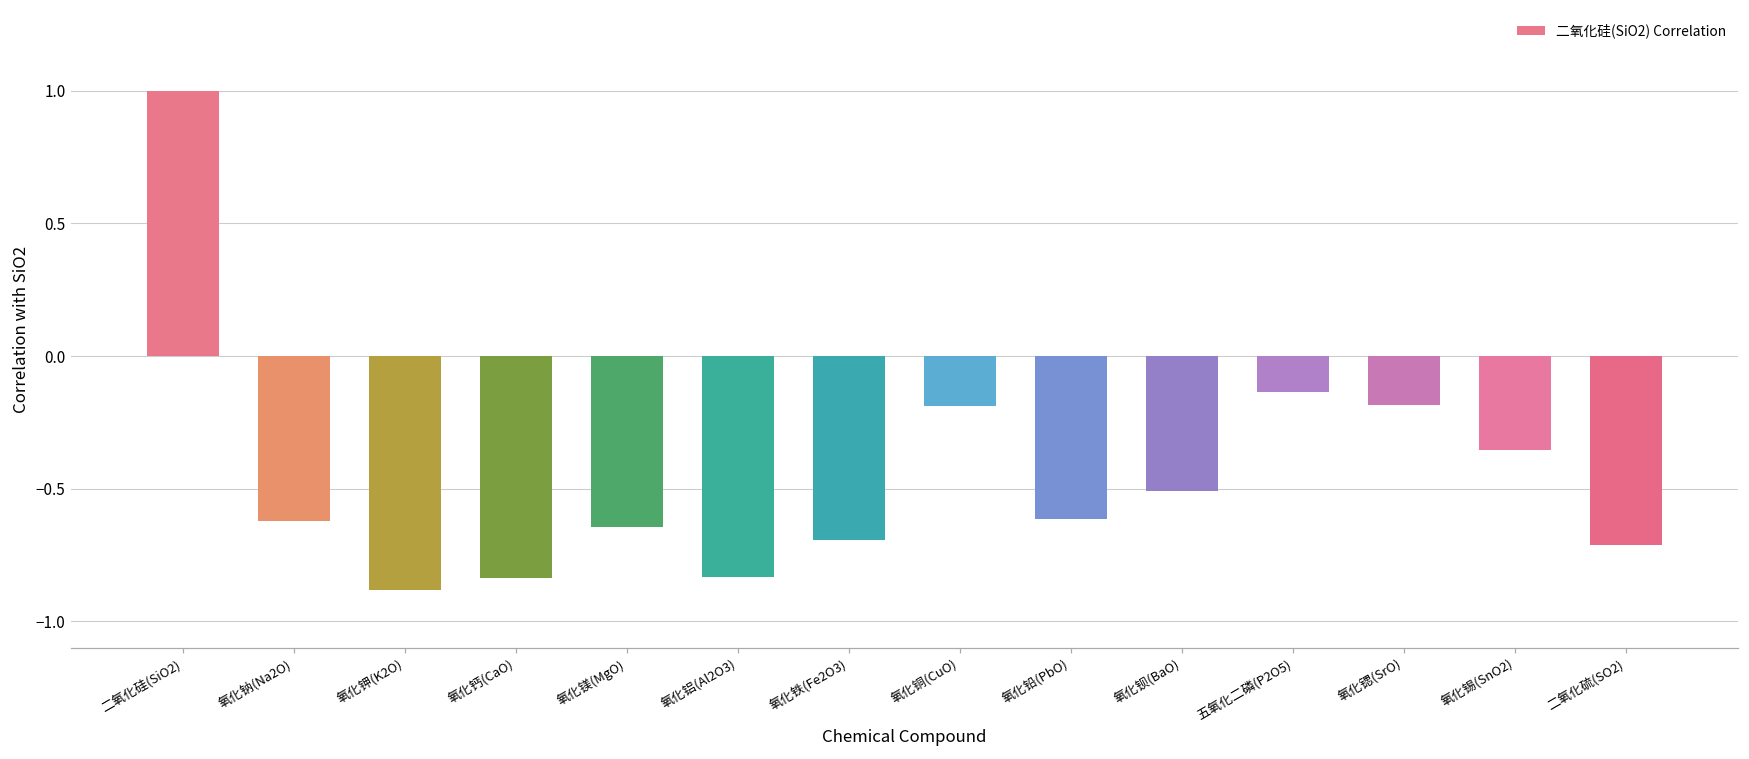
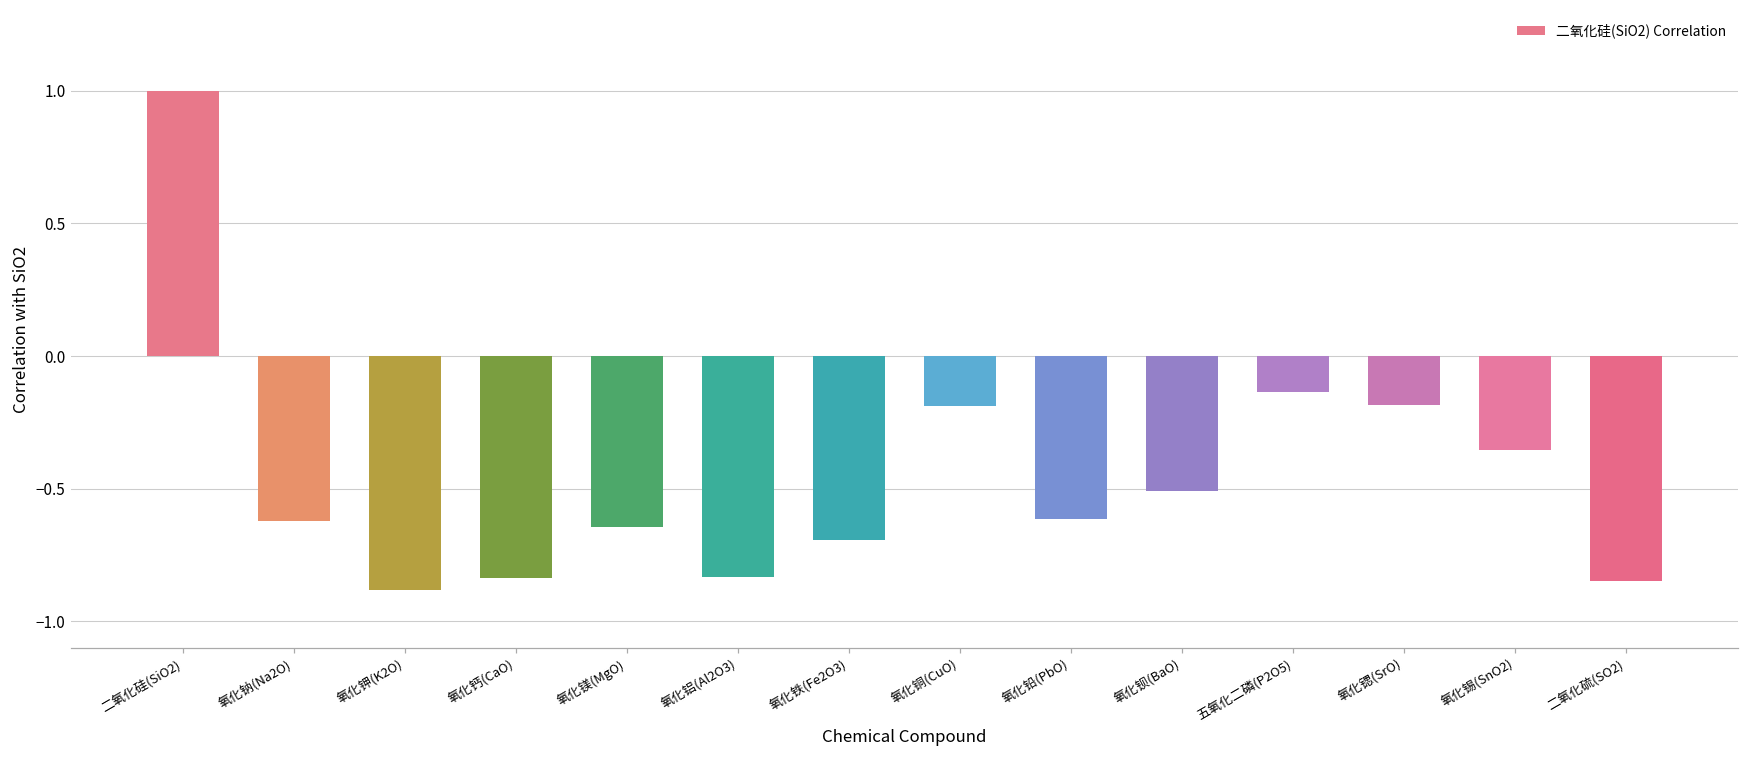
二氧化硫(SO2): -0.71 -> -0.85
